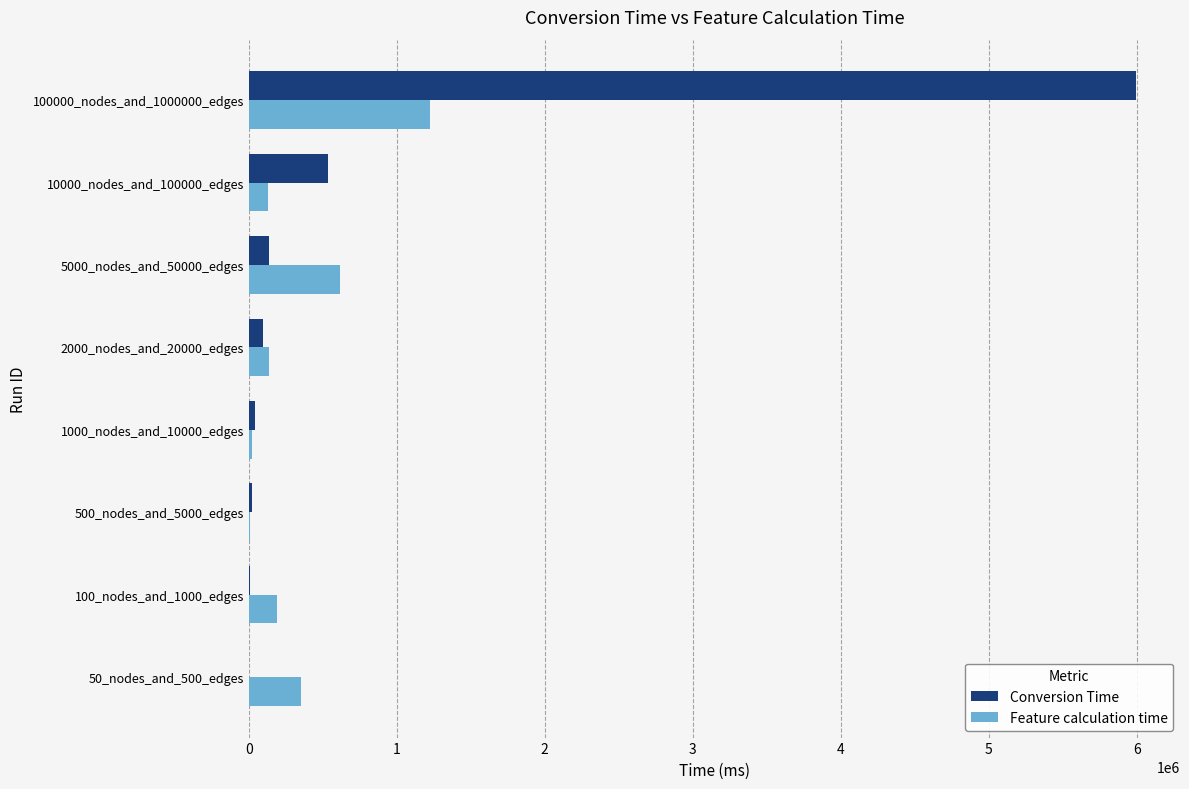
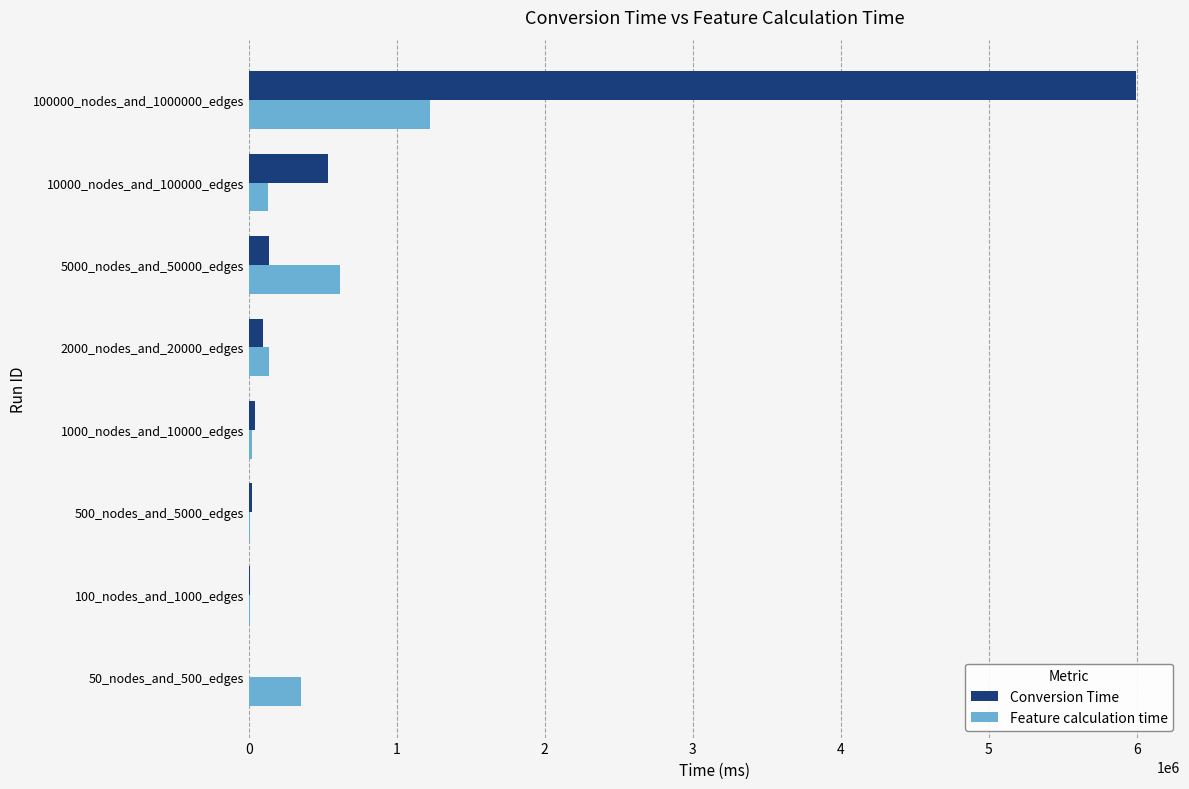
Feature calculation time, 100_nodes_and_1000_edges: 190000 -> 10000
